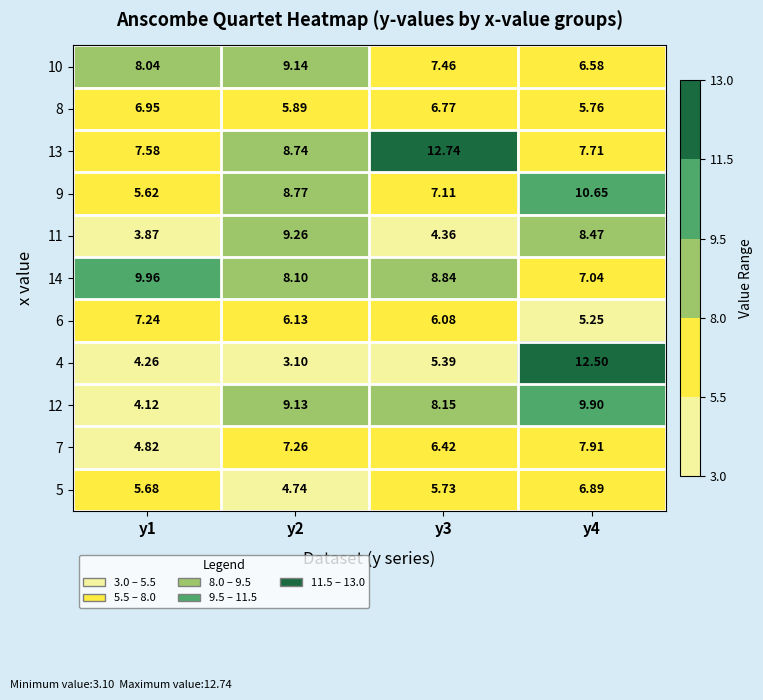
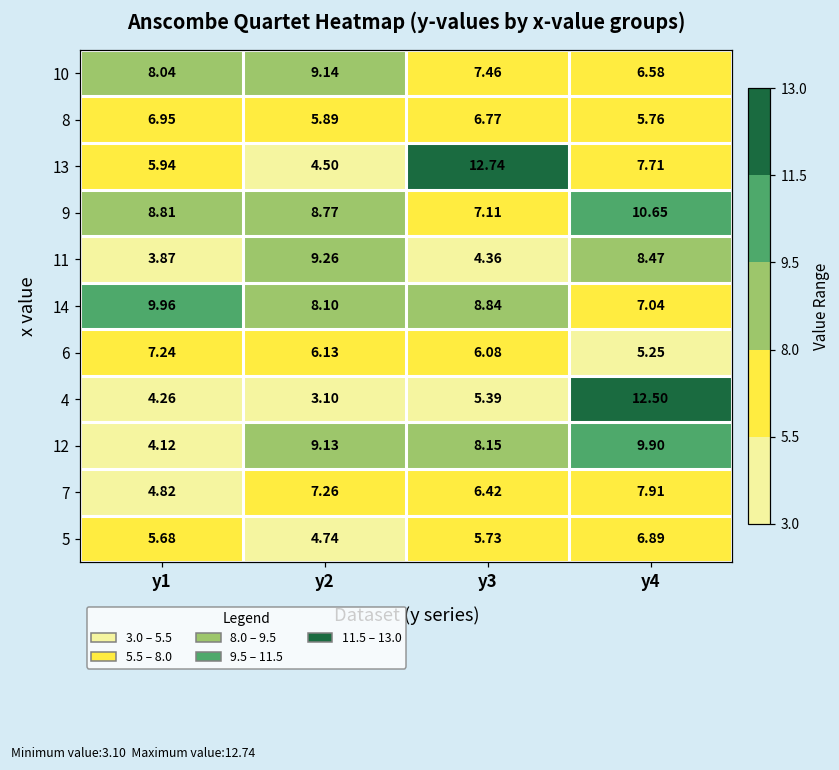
13, y1: 7.58 -> 5.94
13, y2: 8.74 -> 4.50
9, y1: 5.62 -> 8.81
